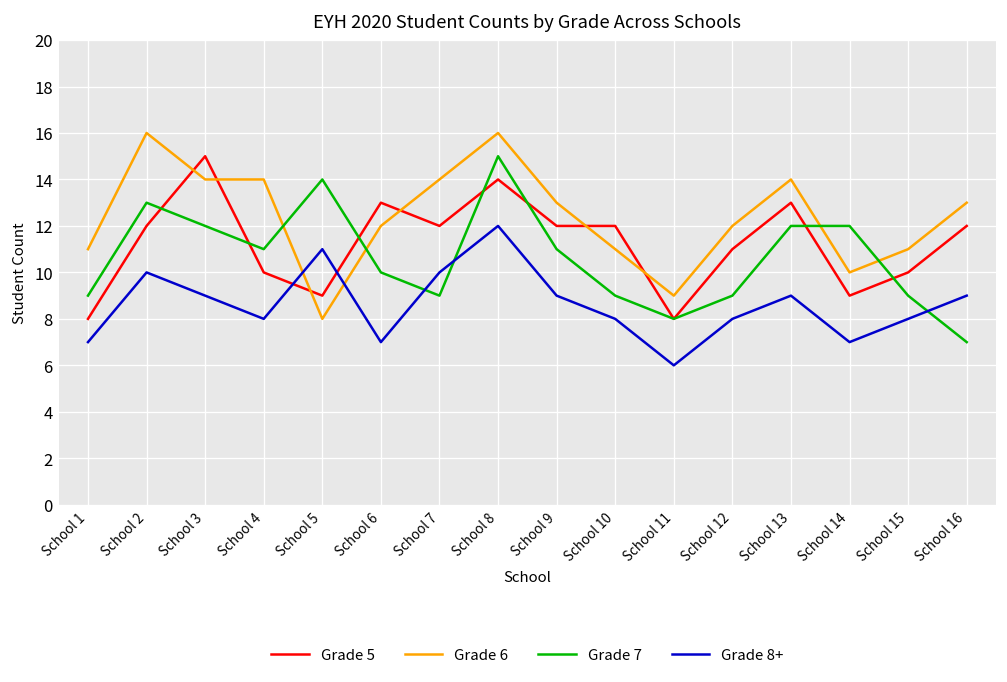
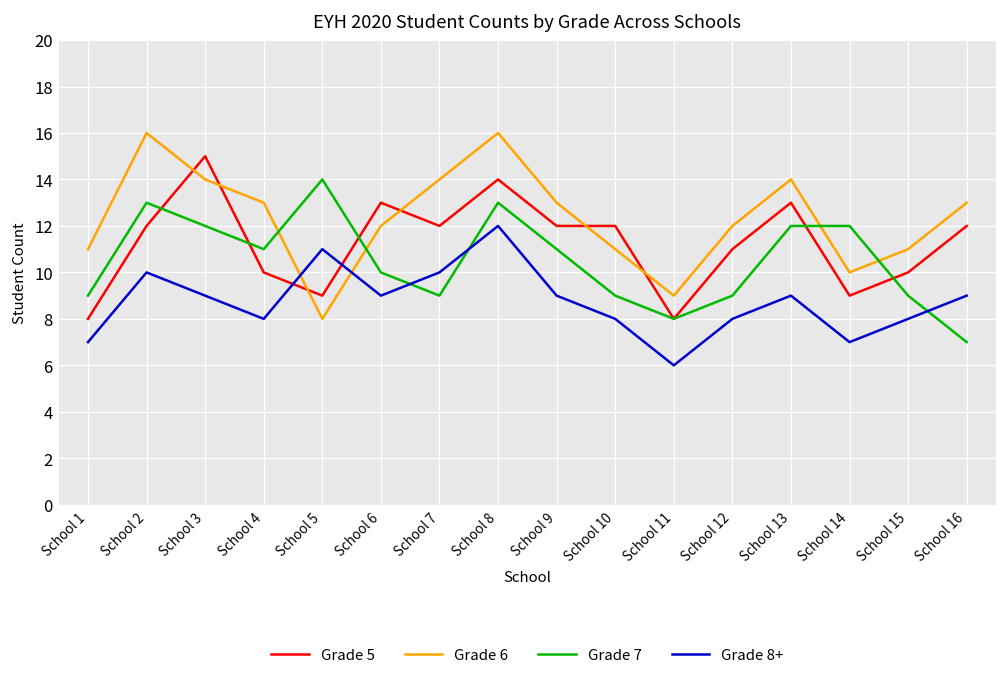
Grade 6, School 4: 14 -> 13
Grade 8+, School 6: 7 -> 9
Grade 7, School 8: 15 -> 13
